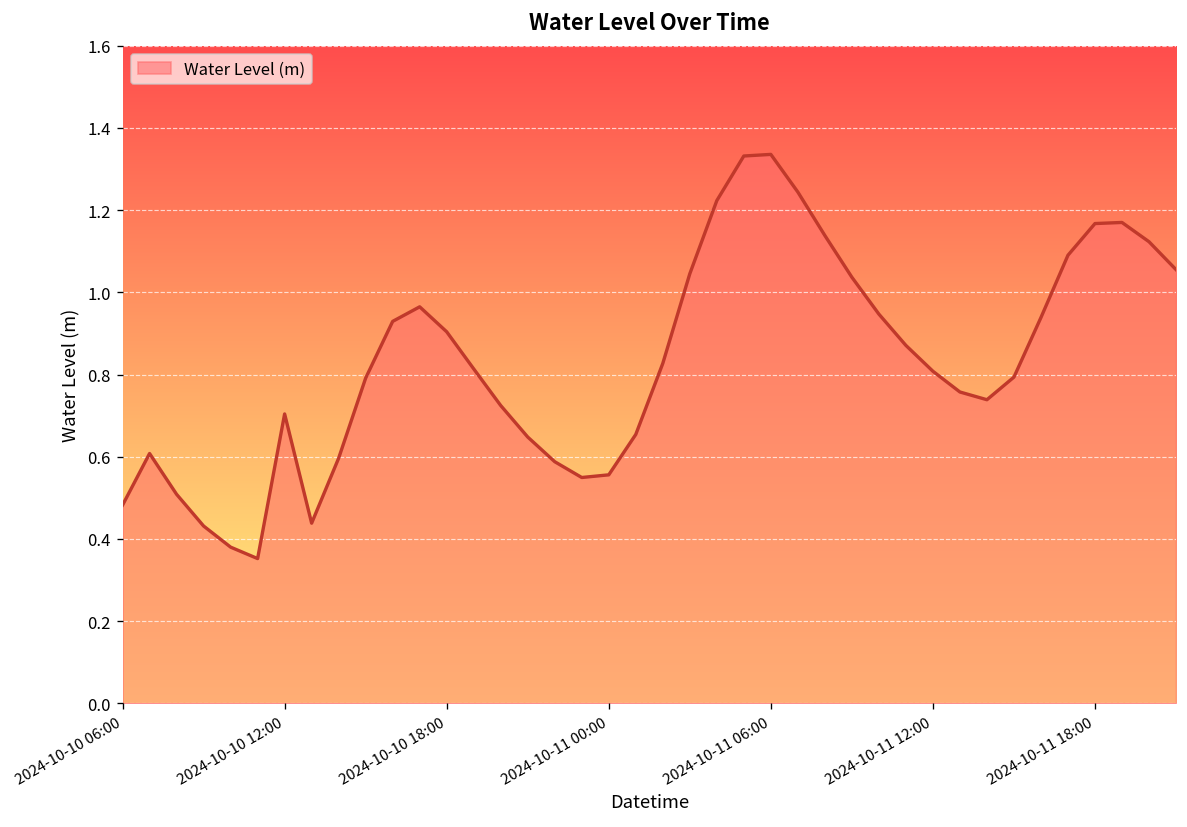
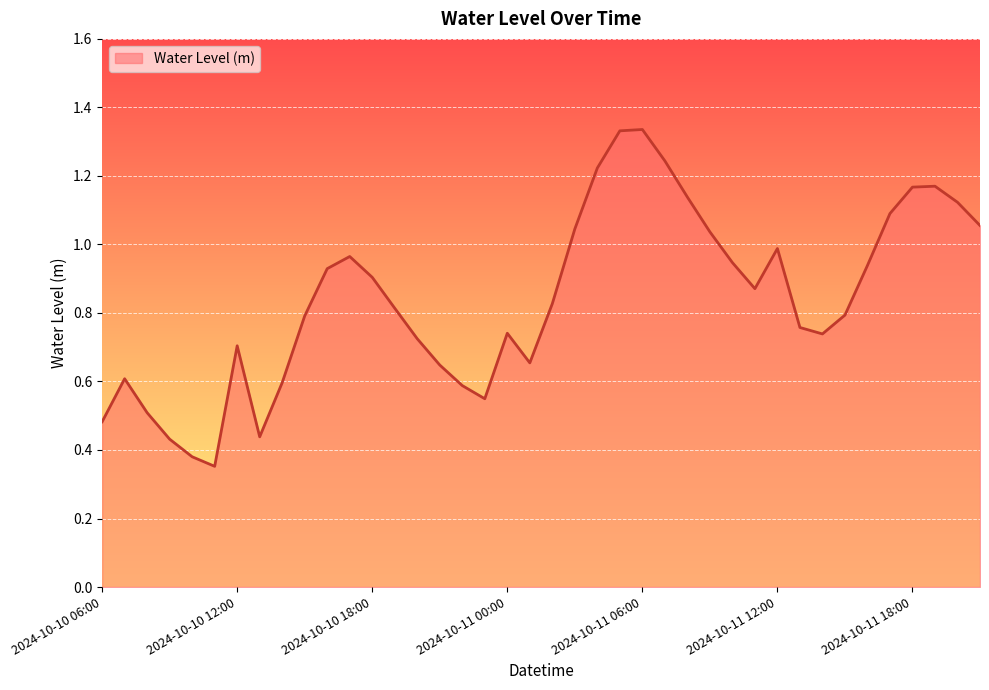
2024-10-11 00:00: 0.56 -> 0.74
2024-10-11 12:00: 0.81 -> 0.99
